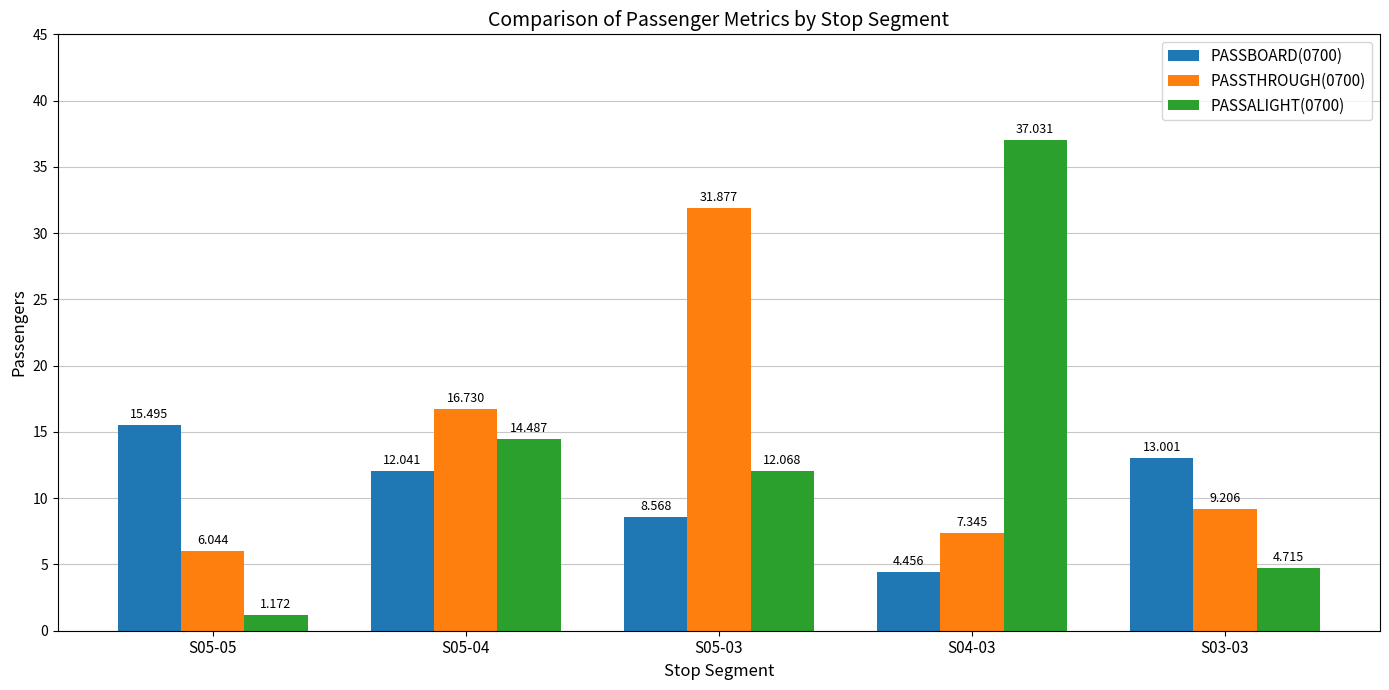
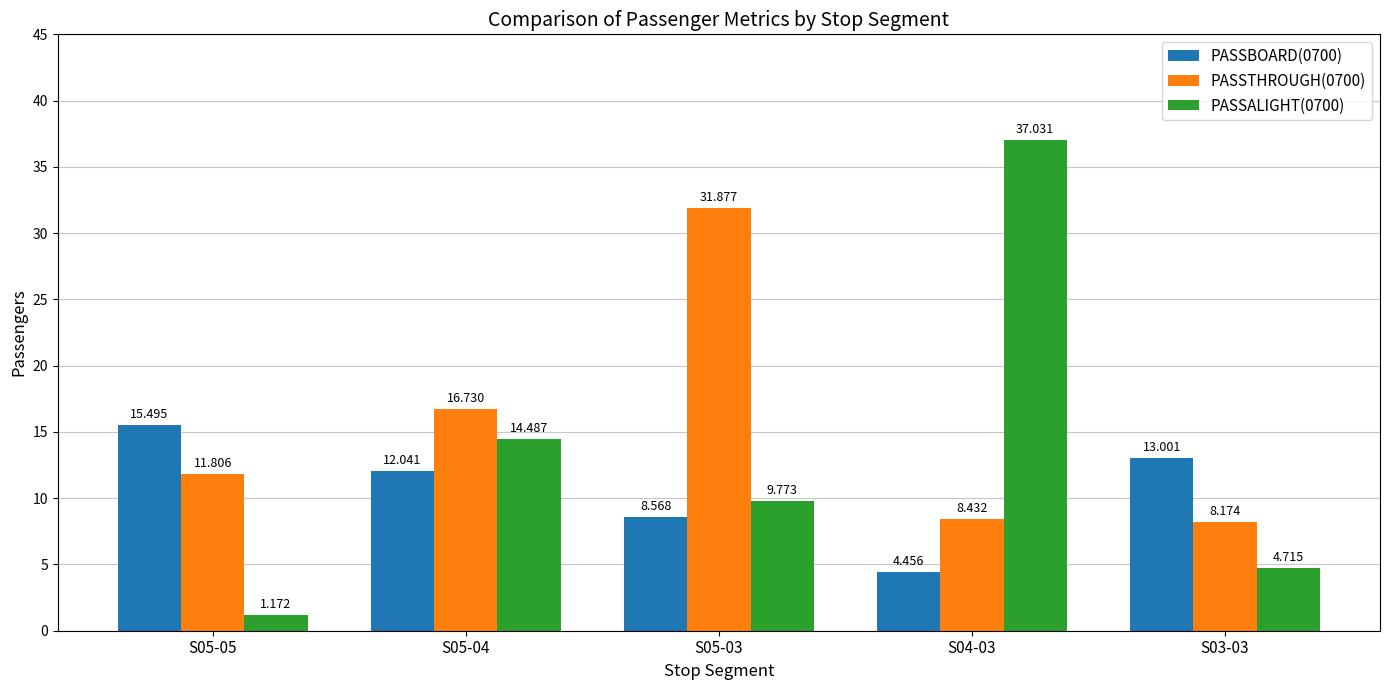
PASSTHROUGH(0700), S05-05: 6.044 -> 11.806
PASSALIGHT(0700), S05-03: 12.068 -> 9.773
PASSTHROUGH(0700), S04-03: 7.345 -> 8.432
PASSTHROUGH(0700), S03-03: 9.206 -> 8.174
